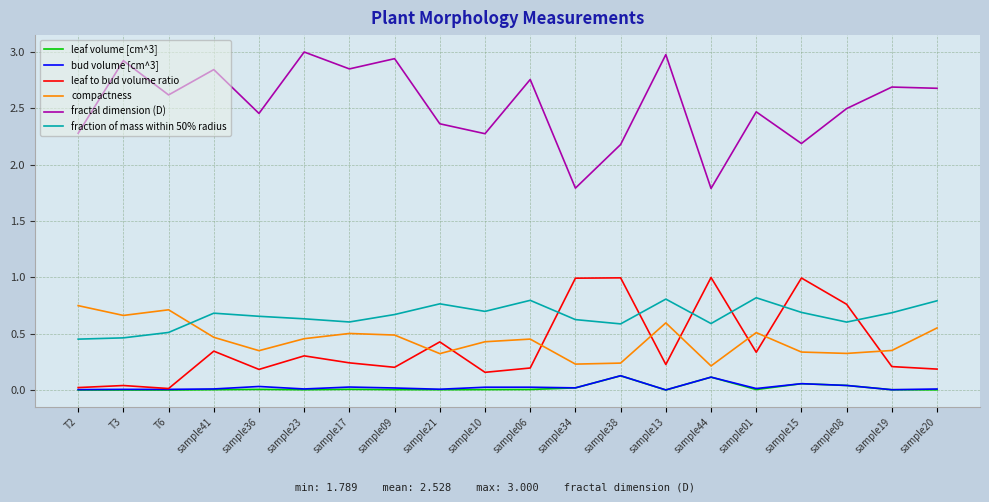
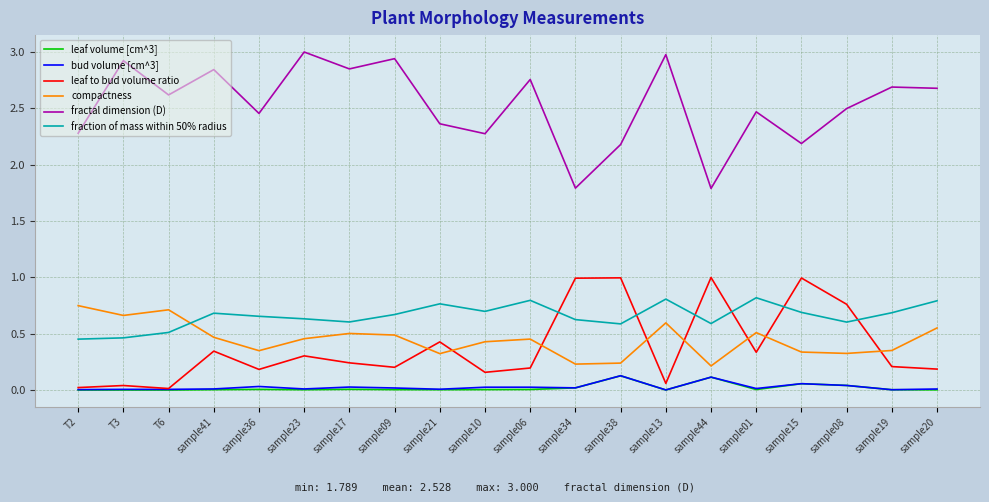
leaf to bud volume ratio, sample13: 0.23 -> 0.06
